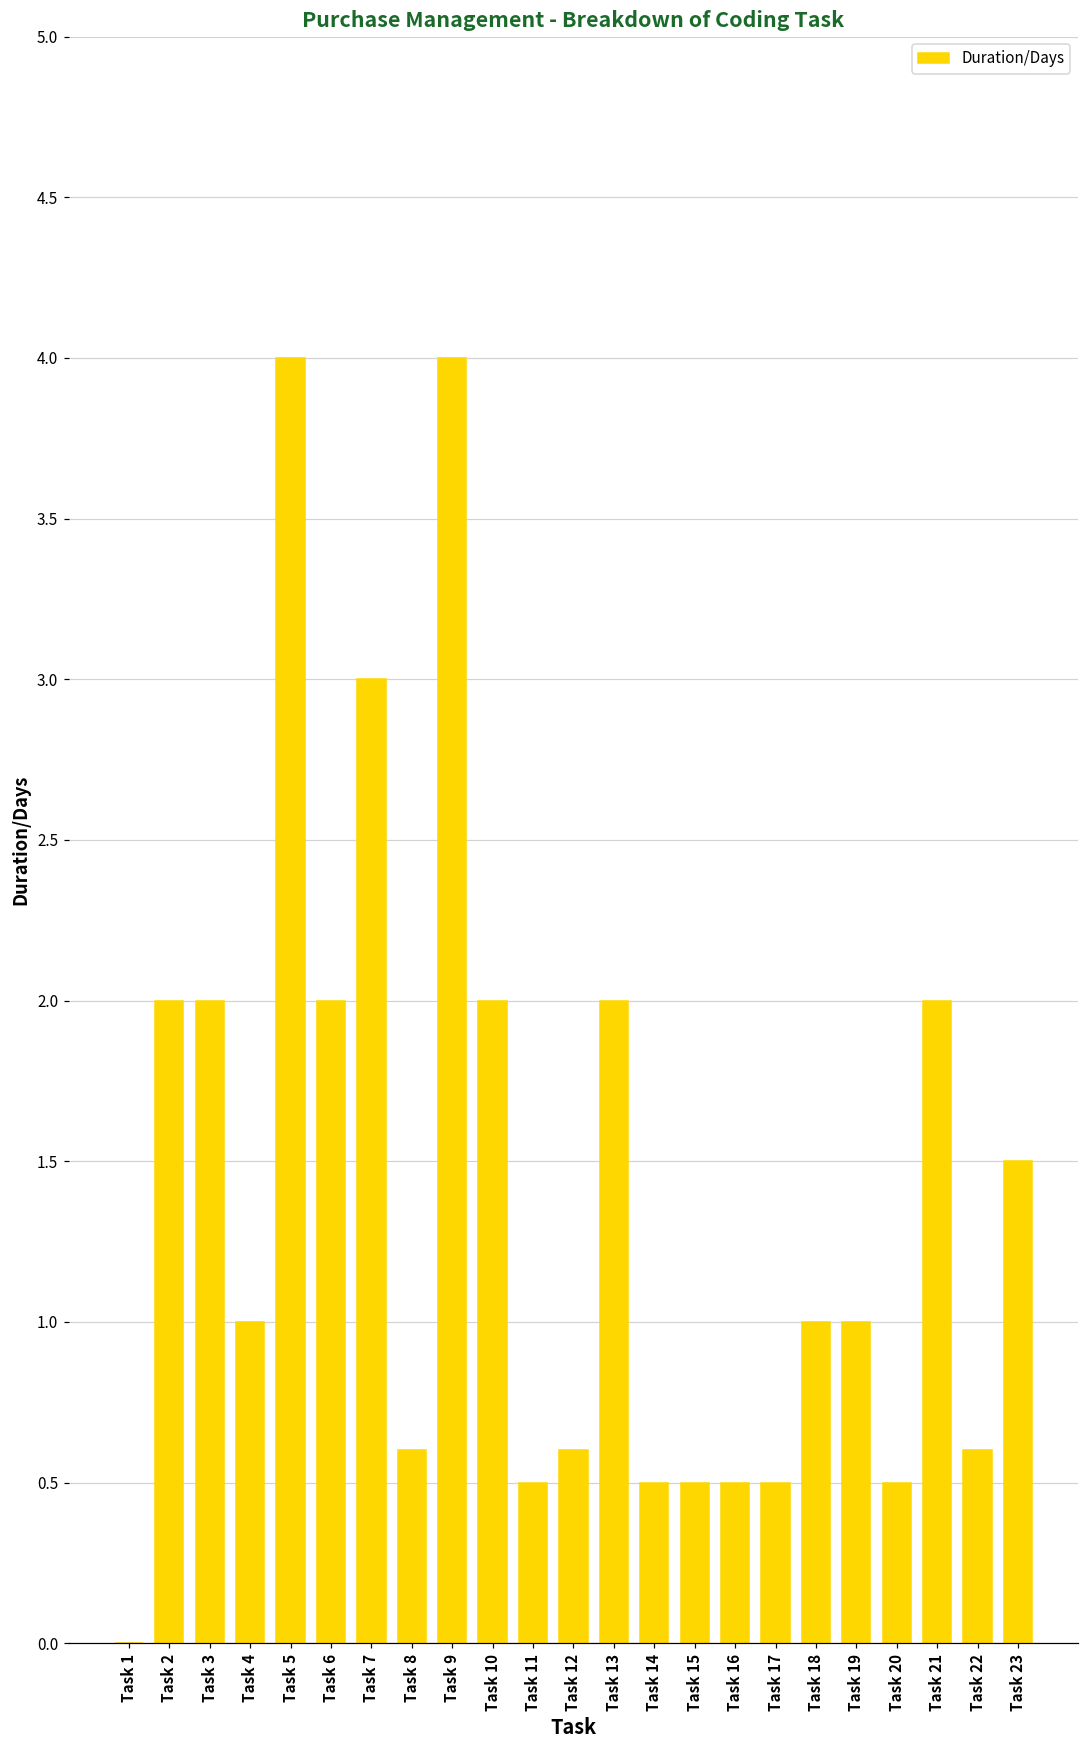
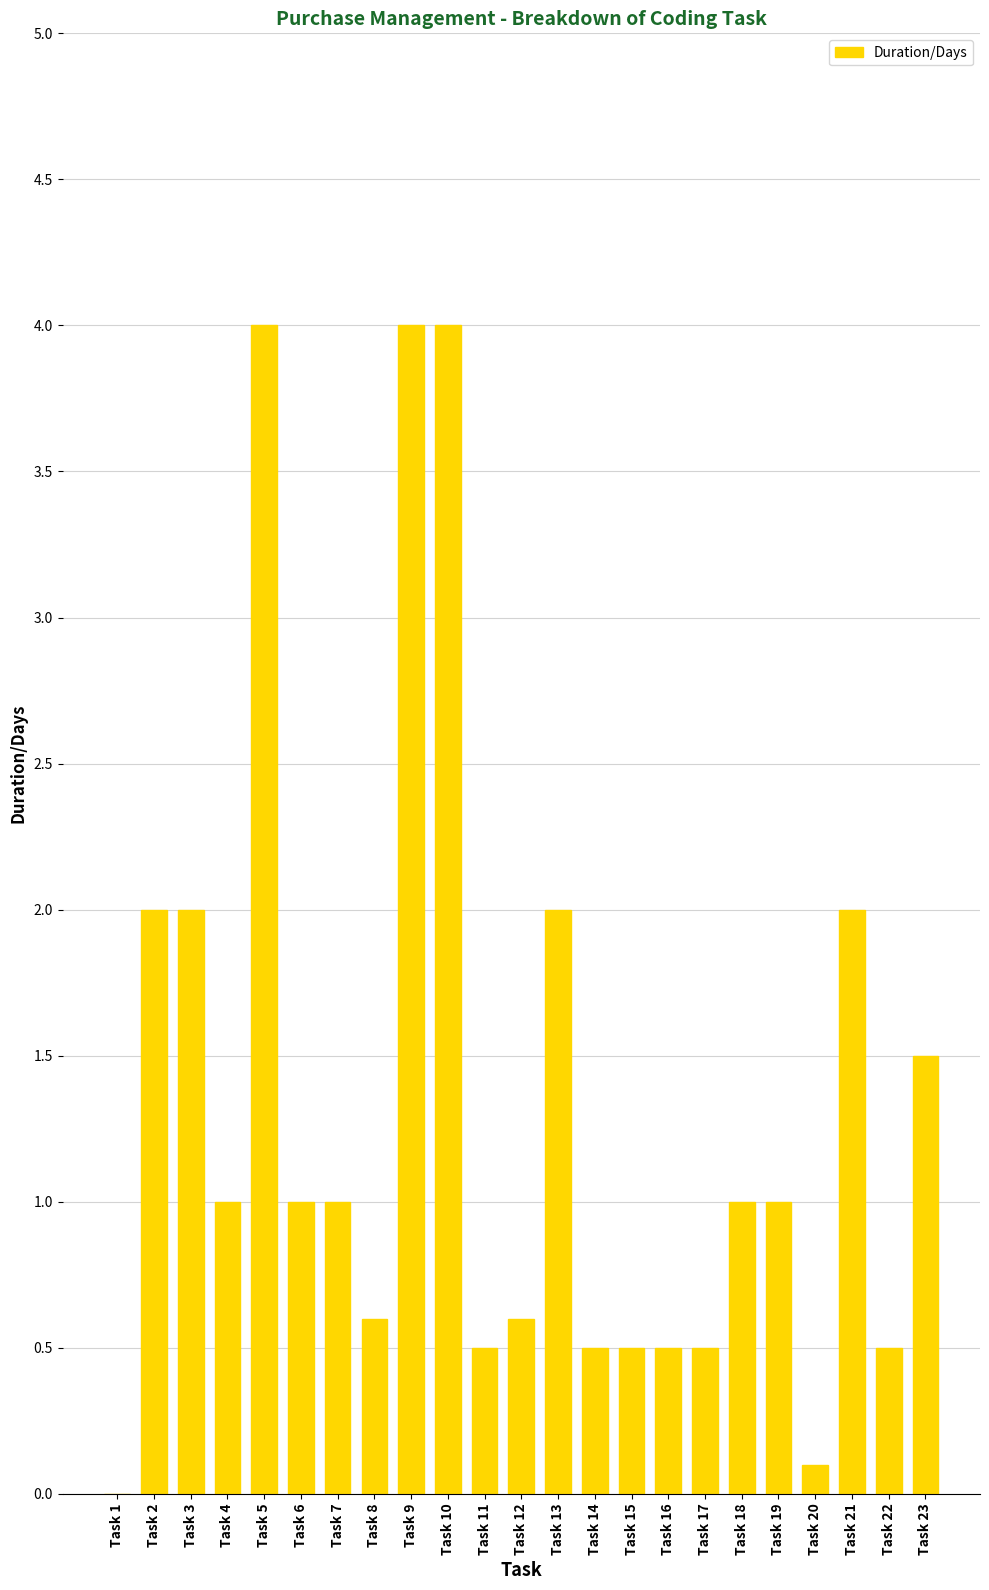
Task 6: 2 -> 1
Task 7: 3 -> 1
Task 10: 2 -> 4
Task 20: 0.5 -> 0.1
Task 22: 0.6 -> 0.5
